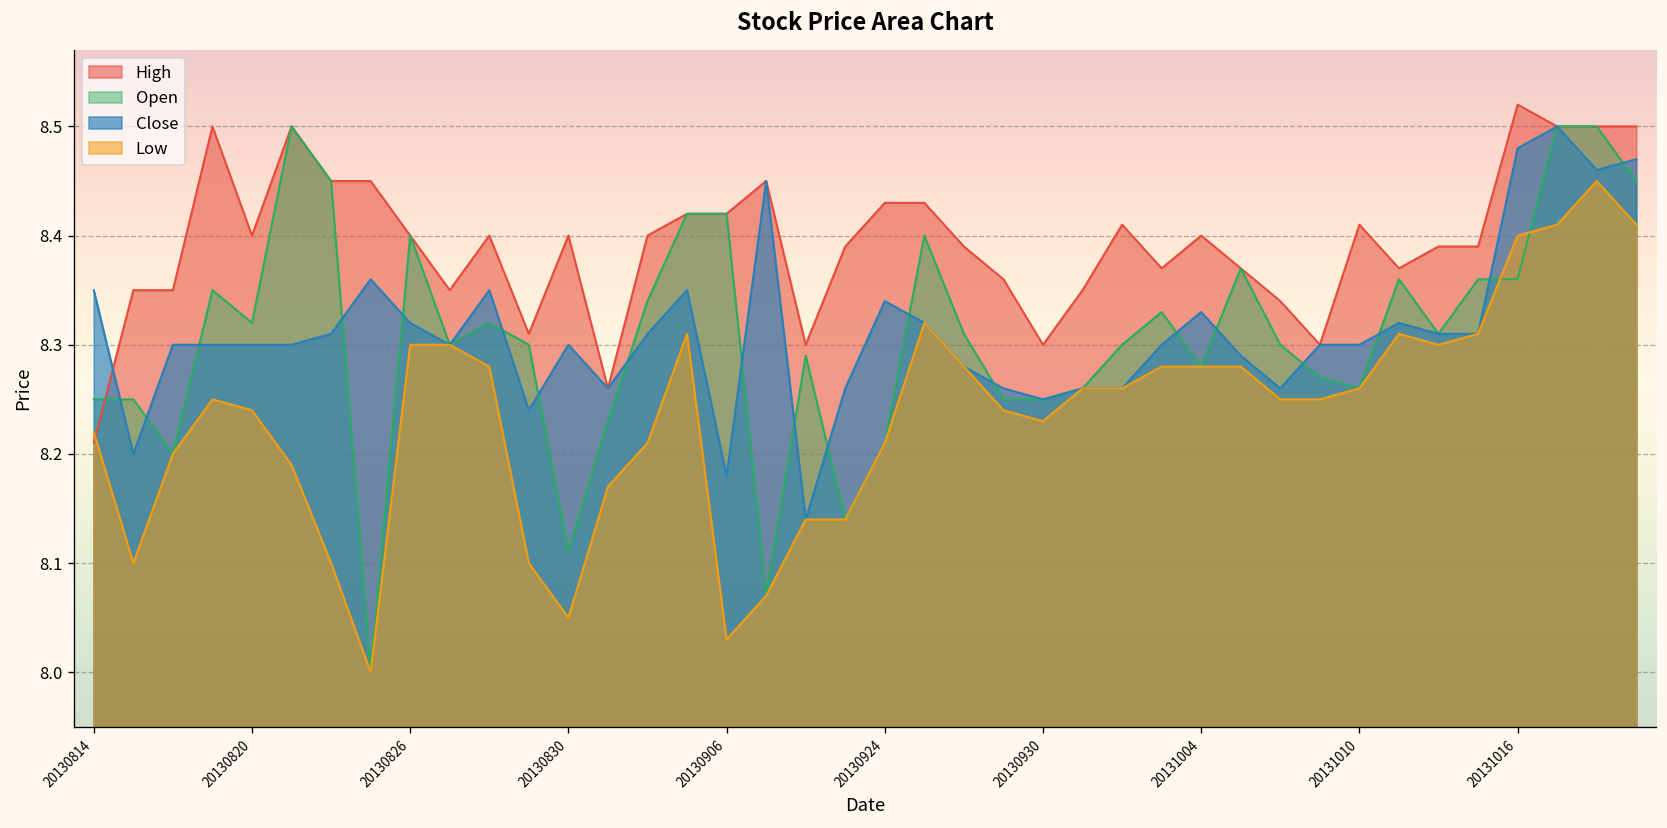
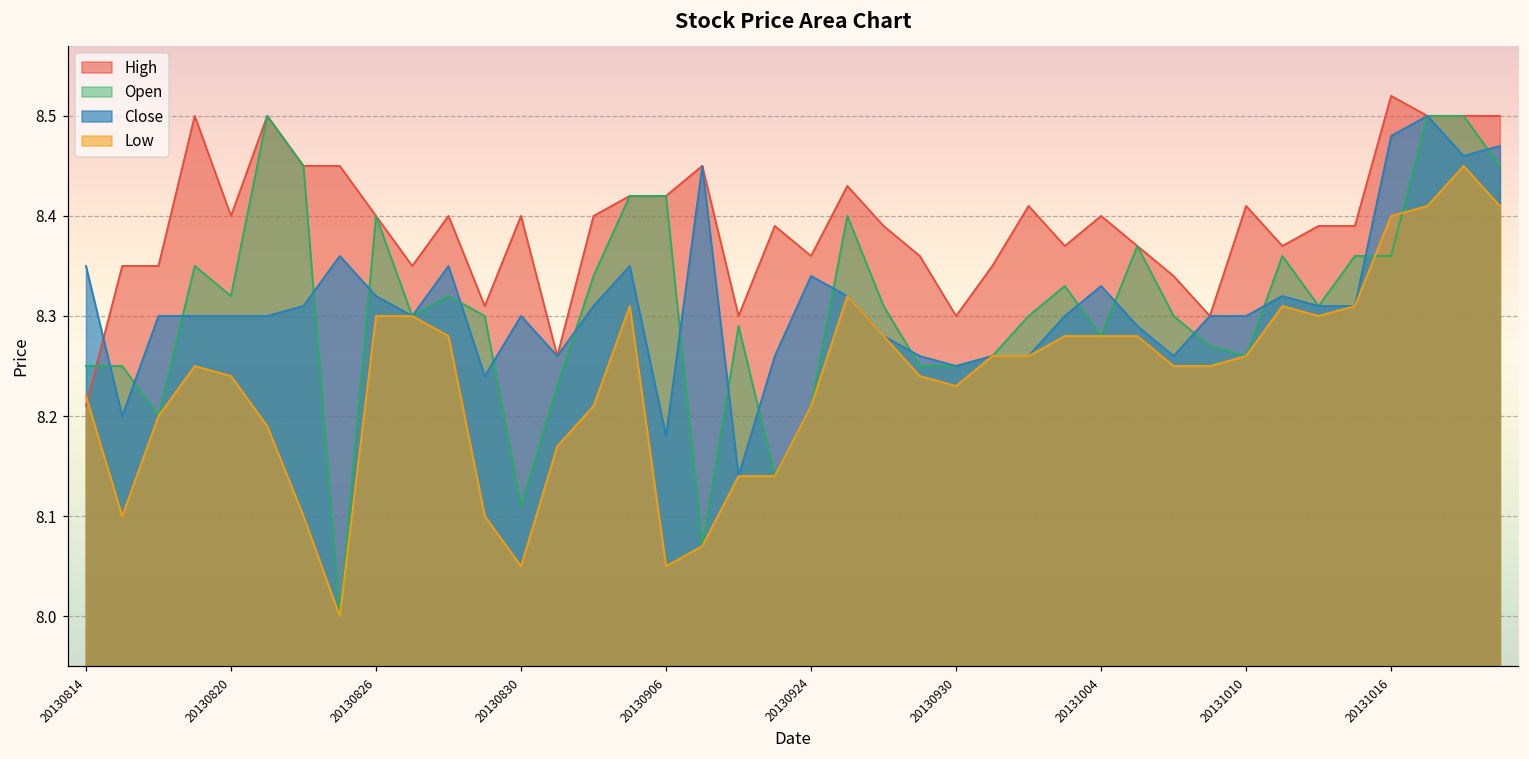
Low, 20130906: 8.03 -> 8.05
High, 20130924: 8.43 -> 8.36
